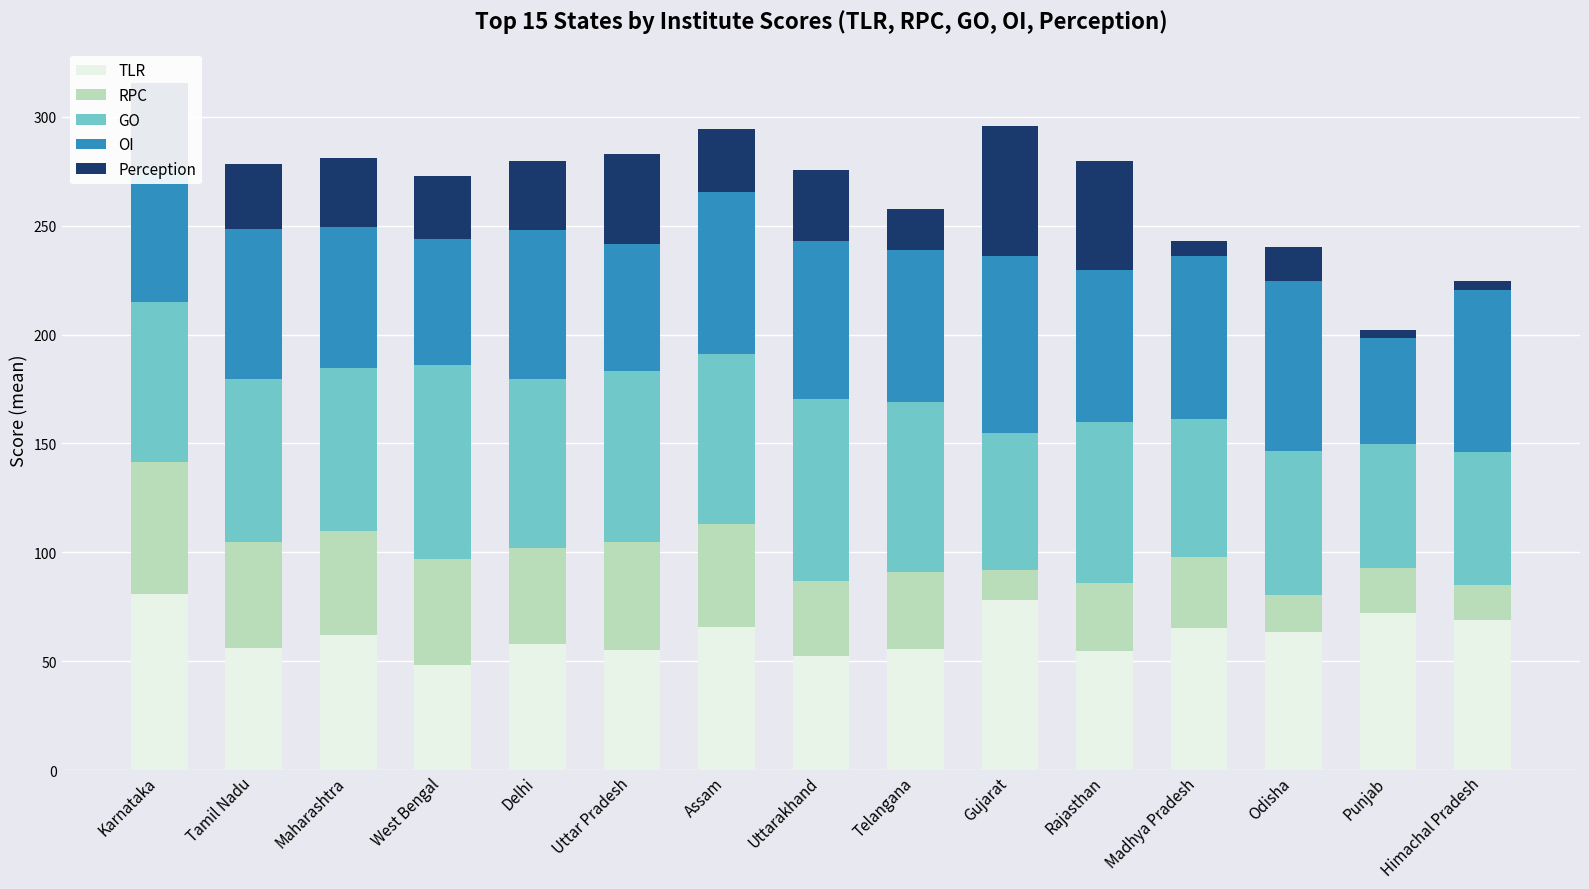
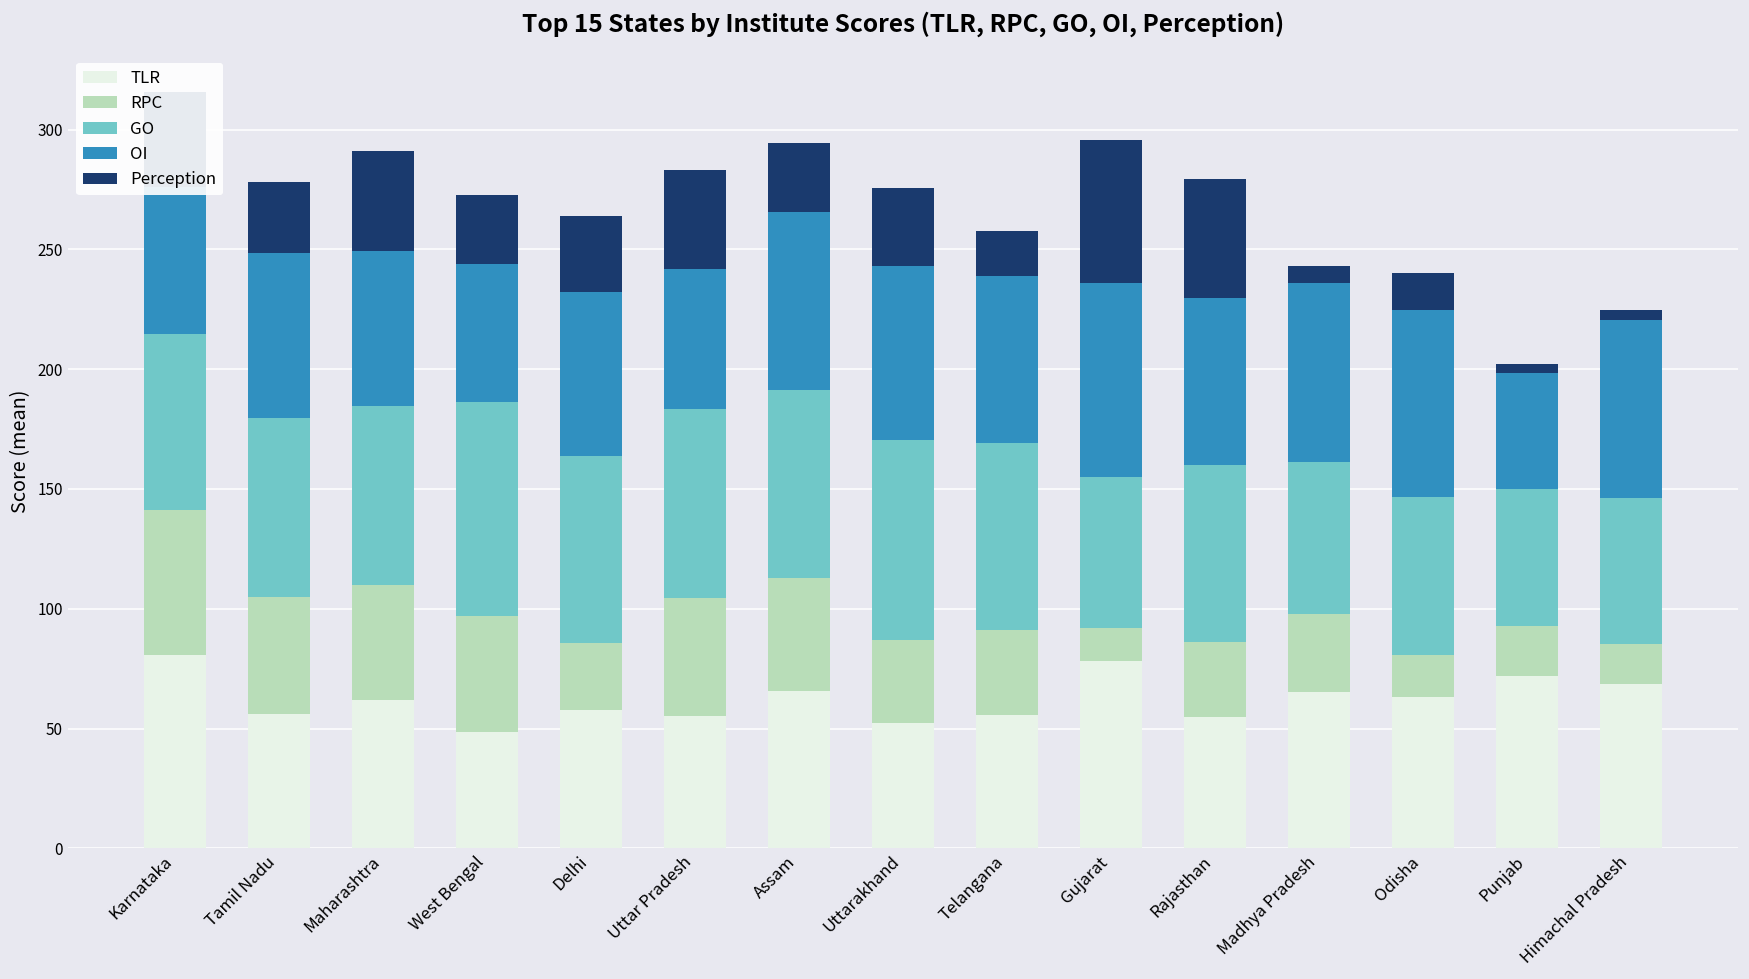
Perception, Maharashtra: 32 -> 42
RPC, Delhi: 44 -> 28
